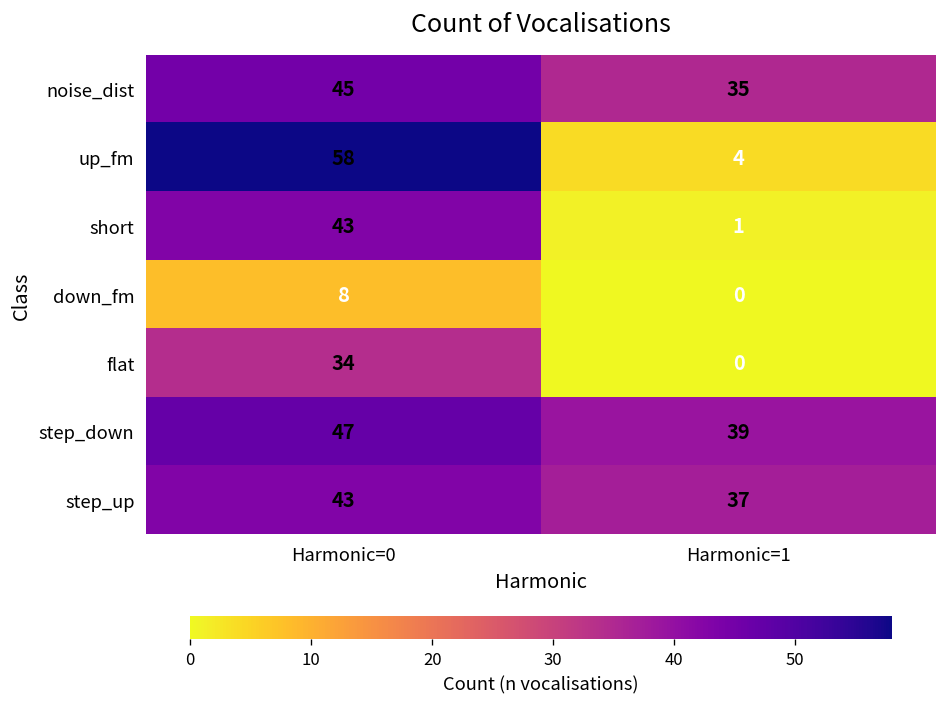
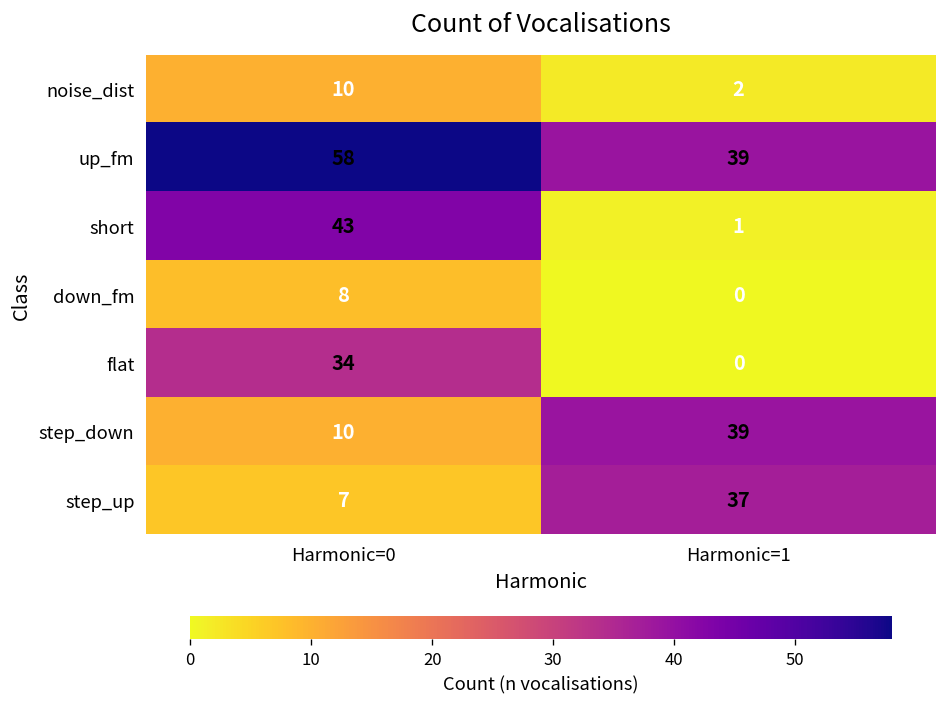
noise_dist, Harmonic=0: 45 -> 10
noise_dist, Harmonic=1: 35 -> 2
up_fm, Harmonic=1: 4 -> 39
step_down, Harmonic=0: 47 -> 10
step_up, Harmonic=0: 43 -> 7
